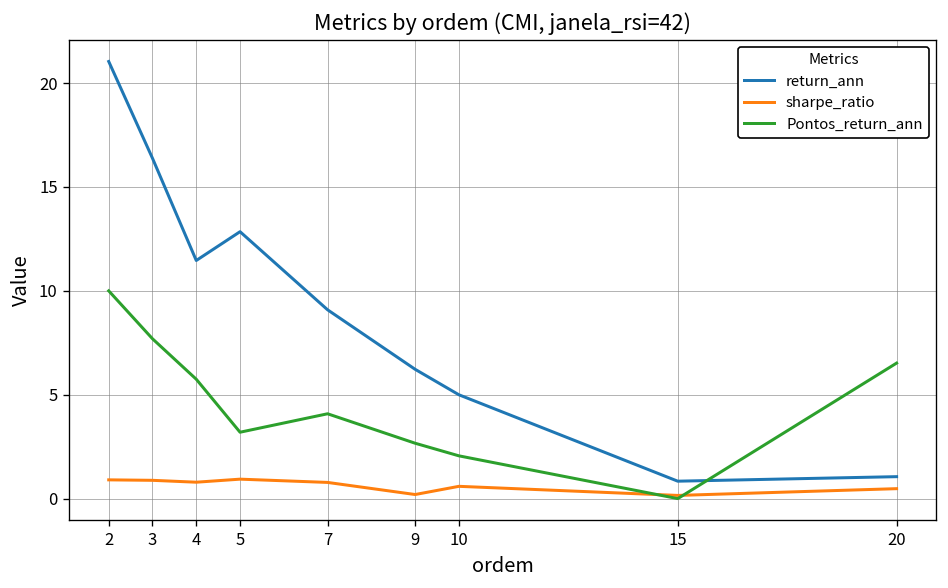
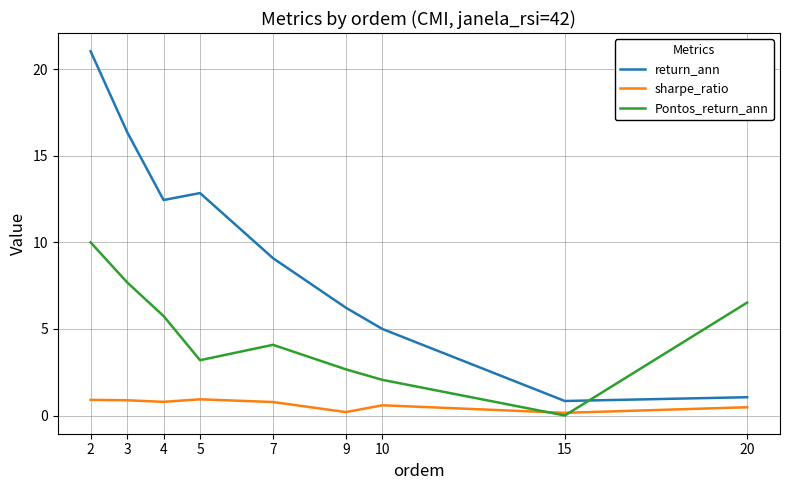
return_ann, 4: 11.5 -> 12.4
